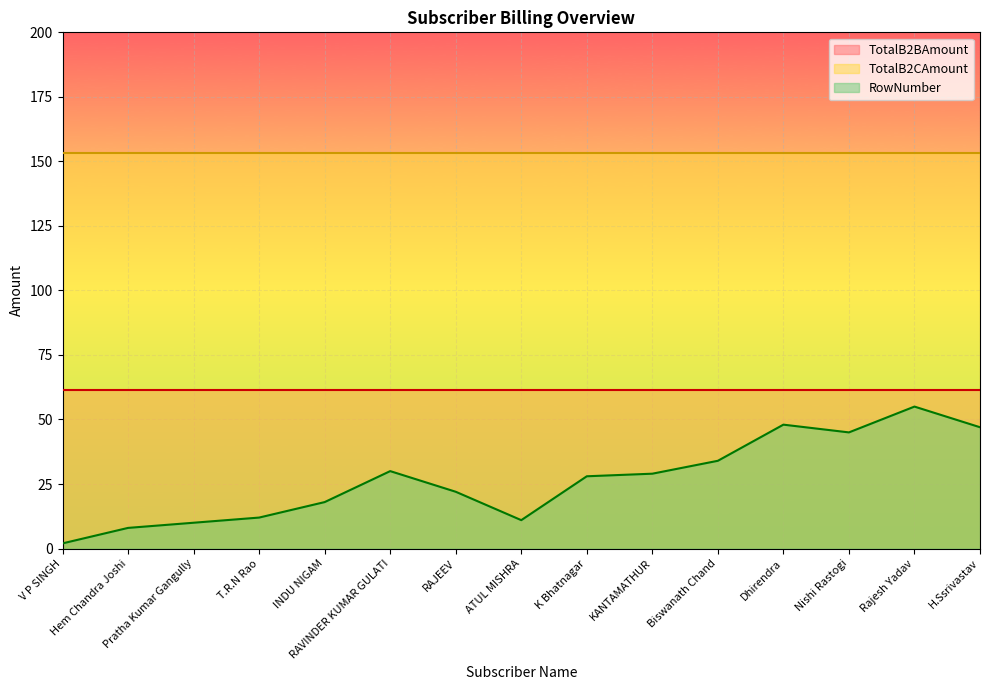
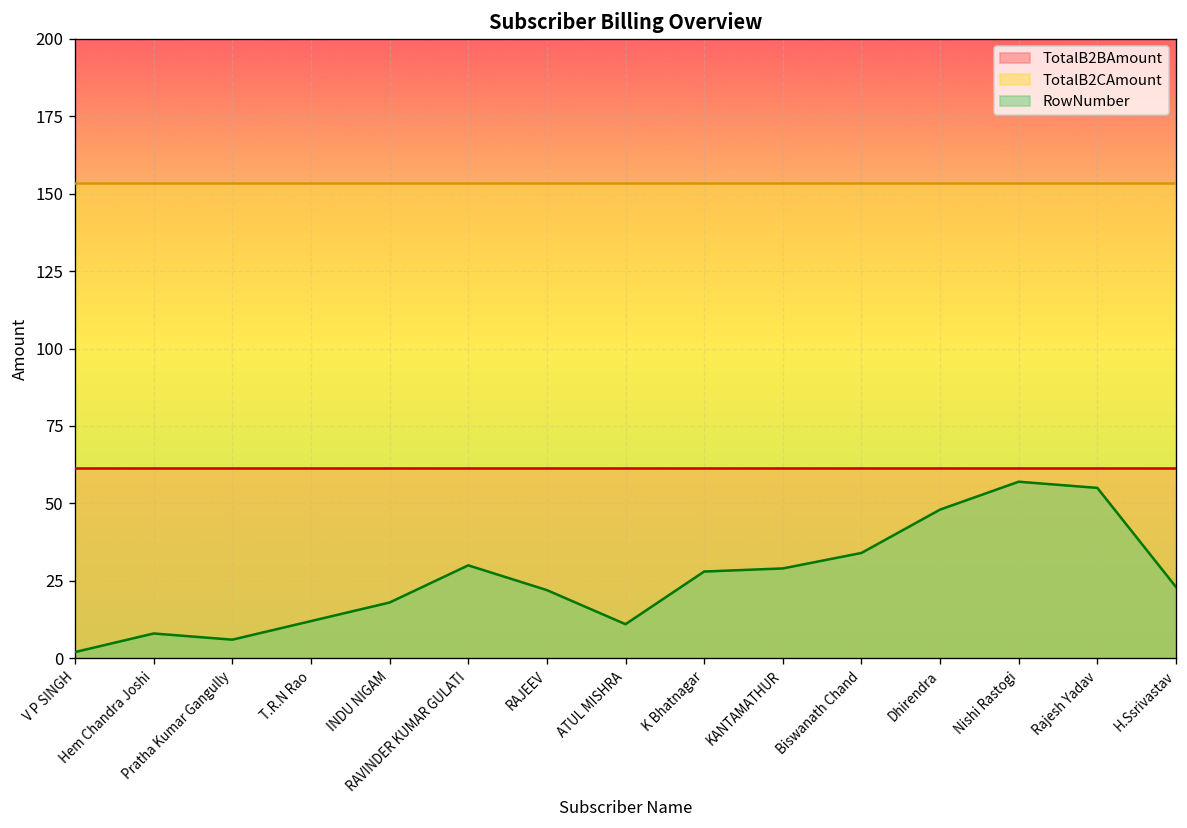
RowNumber, Pratha Kumar Gangully: 10 -> 6
RowNumber, Nishi Rastogi: 45 -> 57
RowNumber, H.Ssrivastav: 47 -> 23
